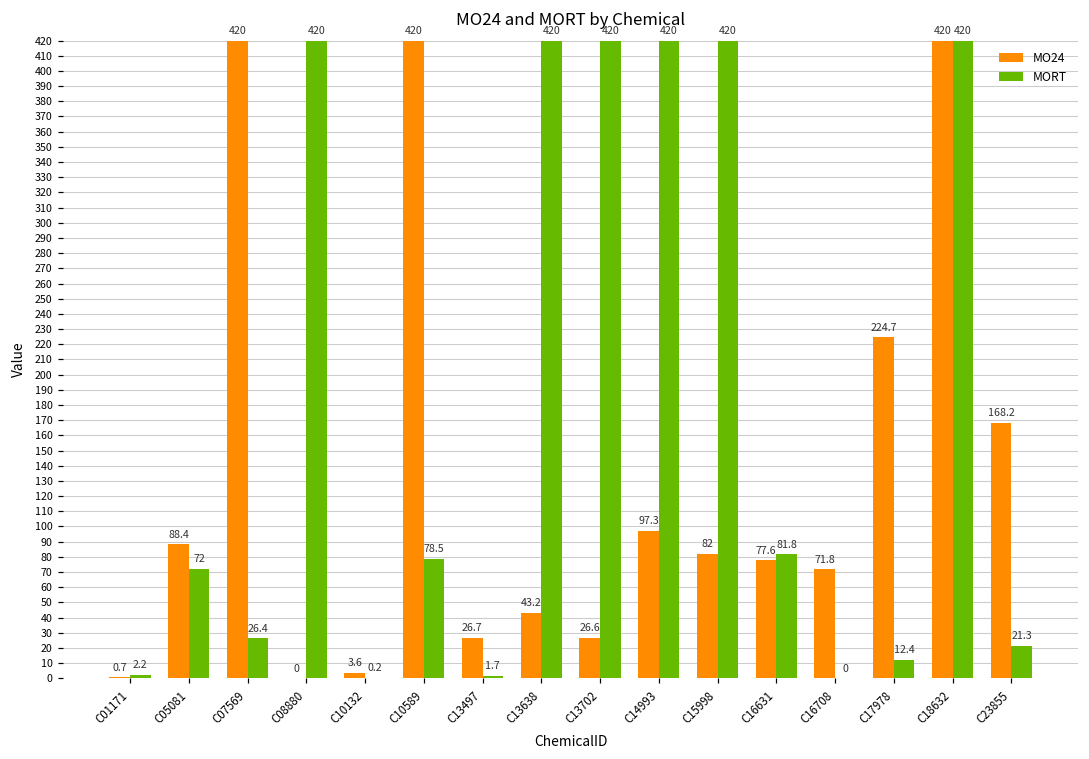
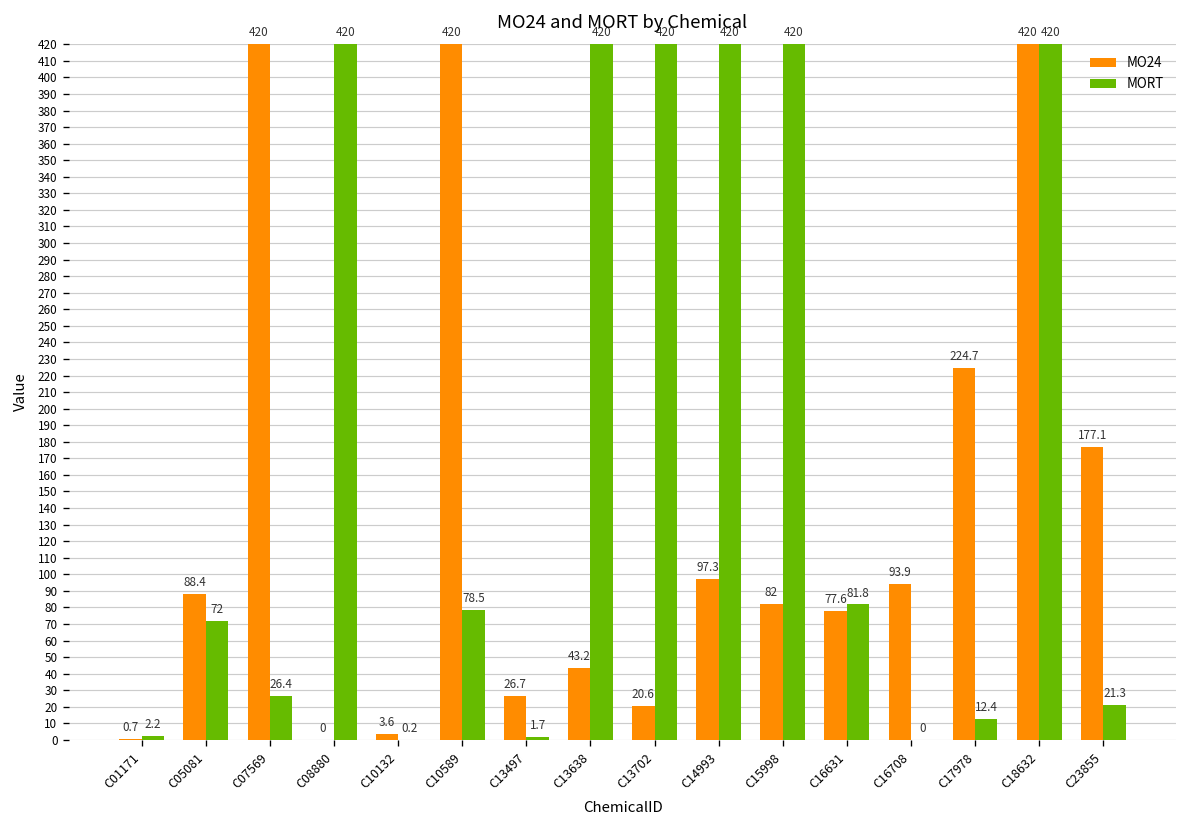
MO24, C13702: 26.6 -> 20.6
MO24, C16708: 71.8 -> 93.9
MO24, C23855: 168.2 -> 177.1
